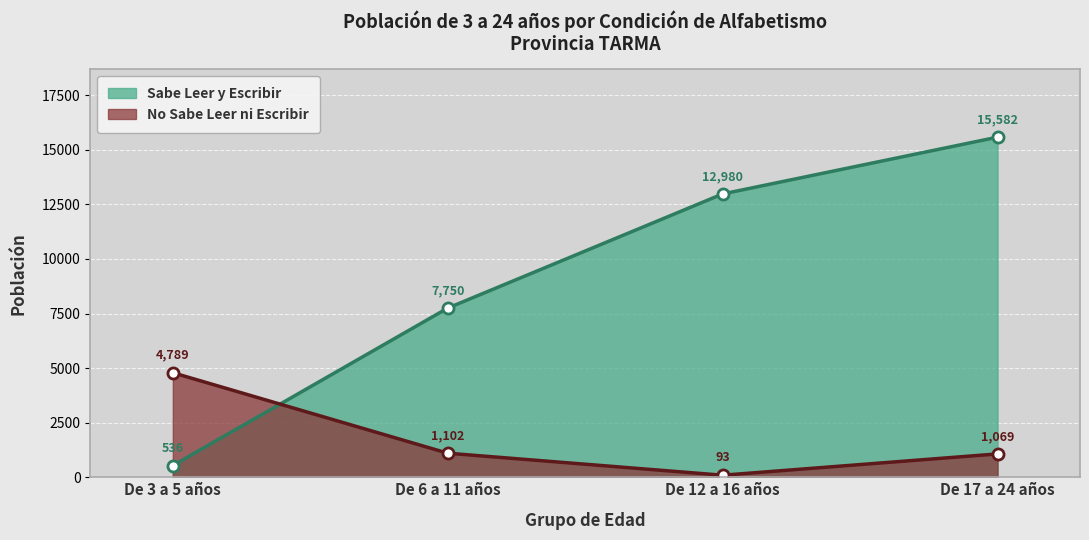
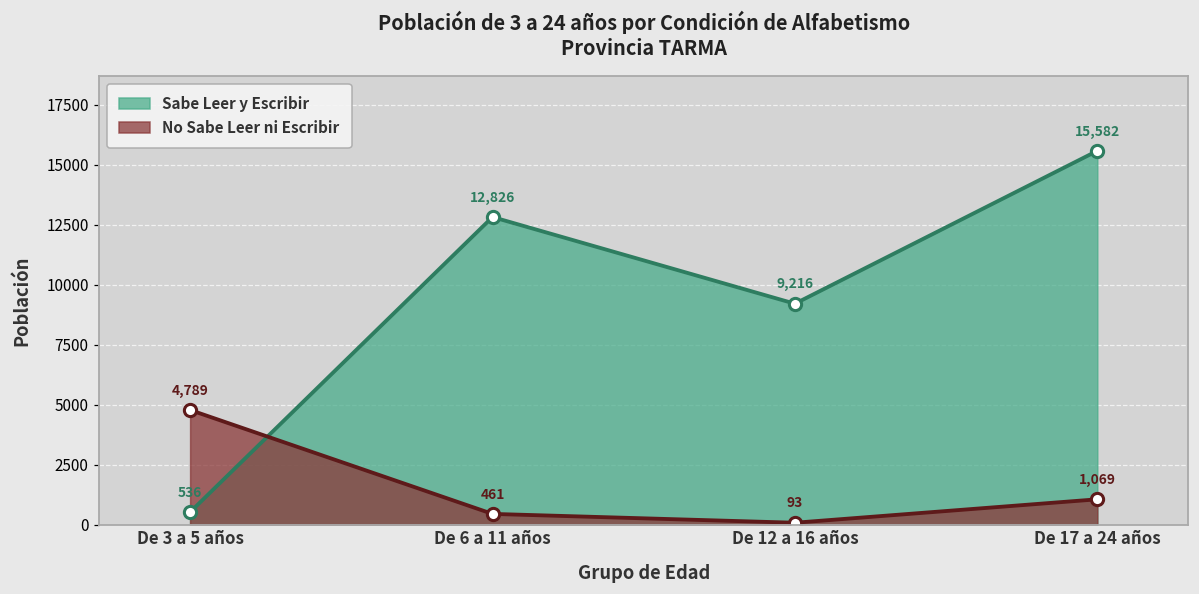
Sabe Leer y Escribir, De 6 a 11 años: 7,750 -> 12,826
No Sabe Leer ni Escribir, De 6 a 11 años: 1,102 -> 461
Sabe Leer y Escribir, De 12 a 16 años: 12,980 -> 9,216
